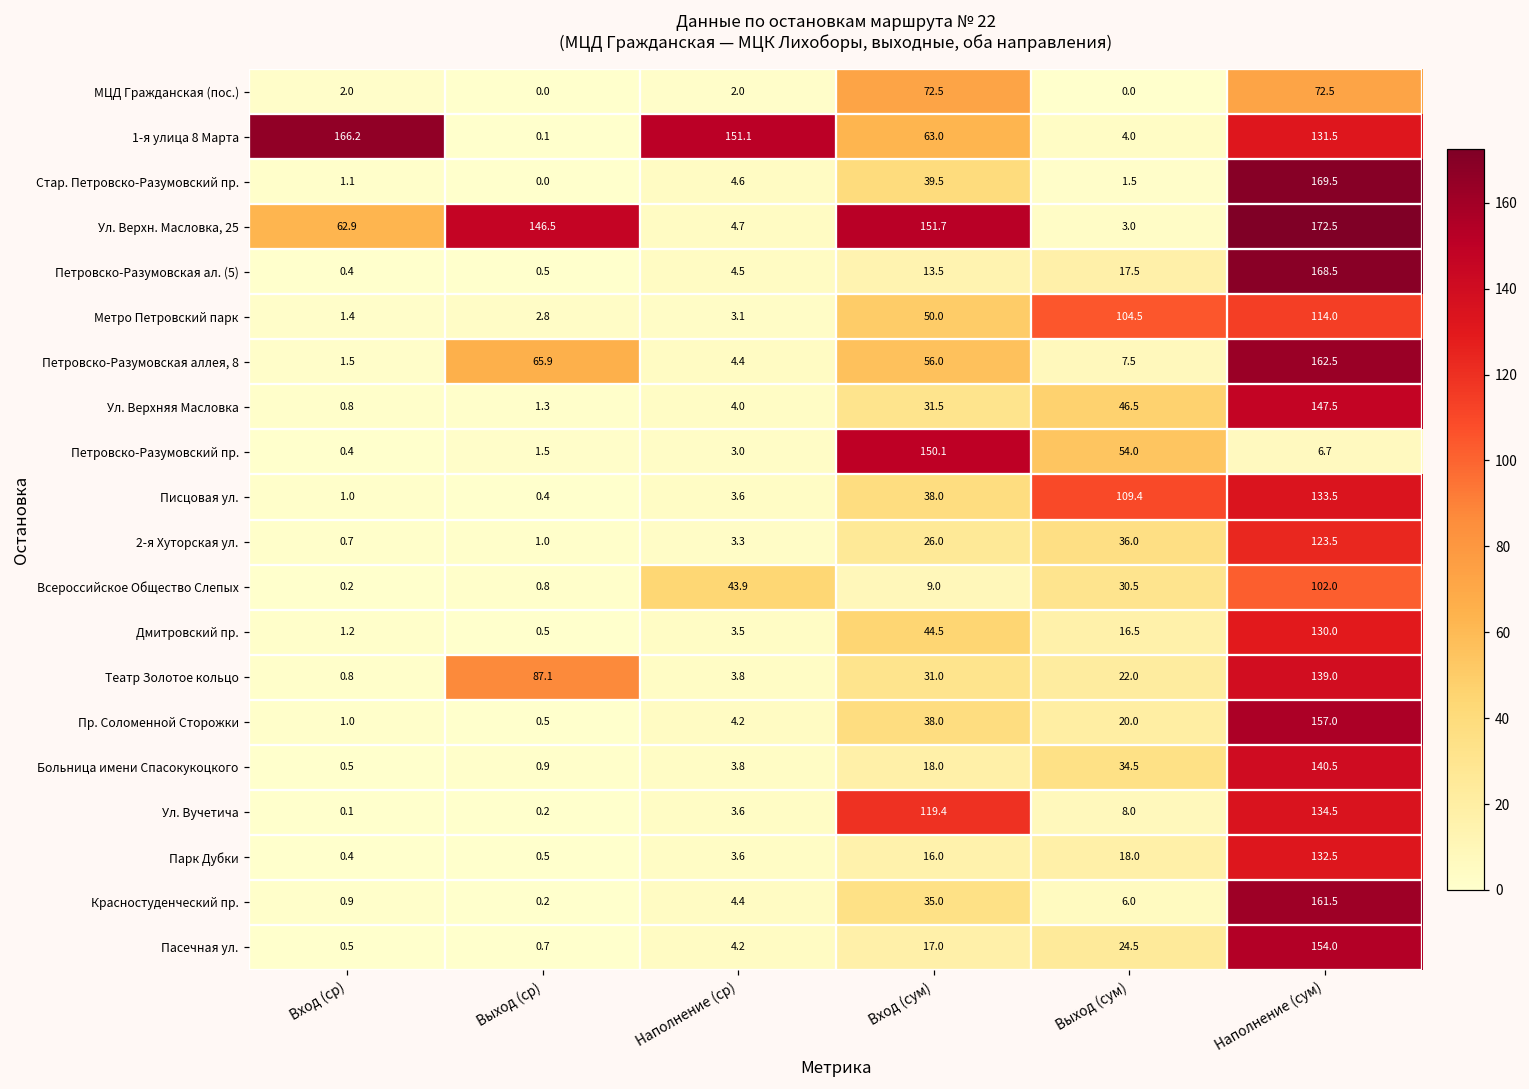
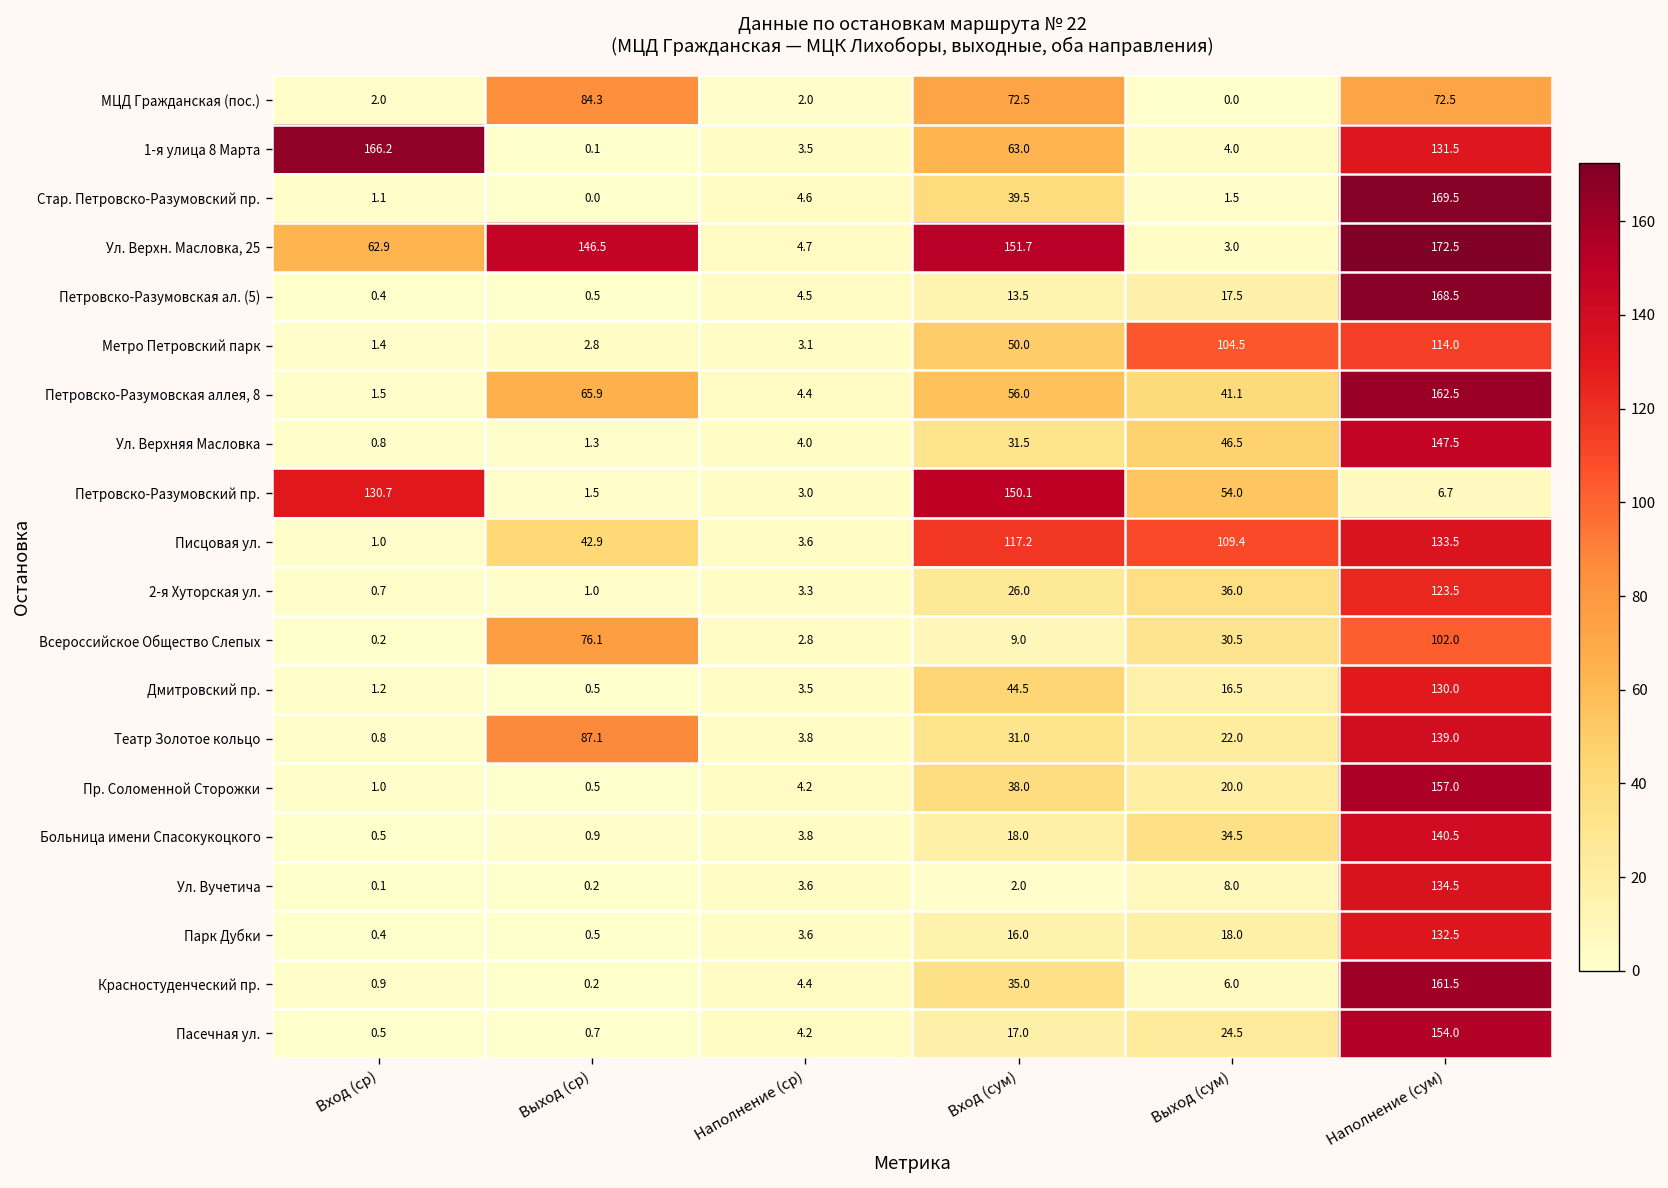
МЦД Гражданская (пос.), Выход (ср): 0.0 -> 84.3
1-я улица 8 Марта, Наполнение (ср): 151.1 -> 3.5
Петровско-Разумовская аллея, 8, Выход (сум): 7.5 -> 41.1
Петровско-Разумовский пр., Вход (ср): 0.4 -> 130.7
Писцовая ул., Выход (ср): 0.4 -> 42.9
Писцовая ул., Вход (сум): 38.0 -> 117.2
Всероссийское Общество Слепых, Выход (ср): 0.8 -> 76.1
Всероссийское Общество Слепых, Наполнение (ср): 43.9 -> 2.8
Ул. Вучетича, Вход (сум): 119.4 -> 2.0
